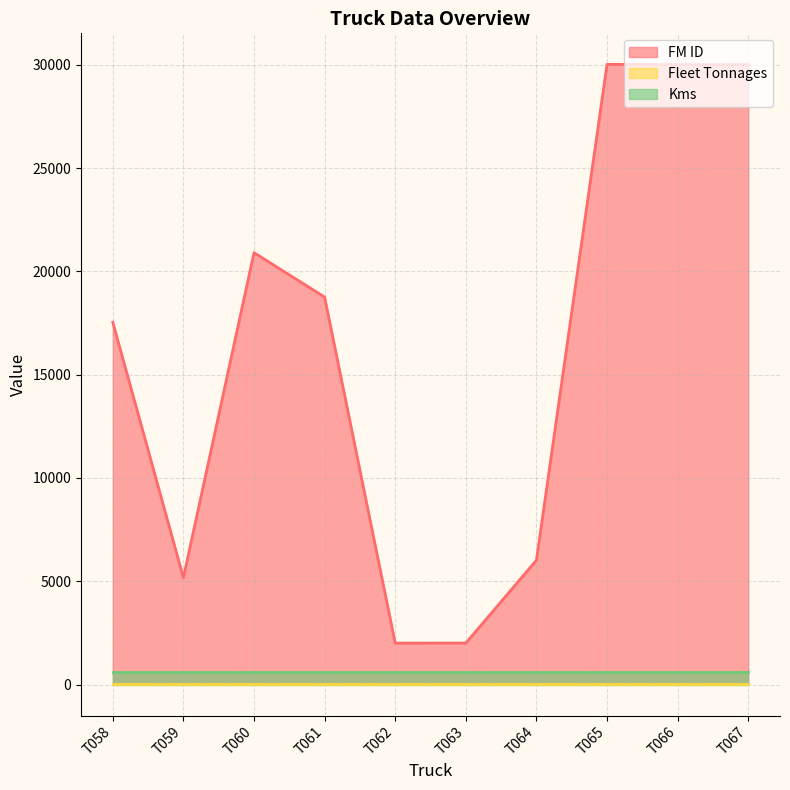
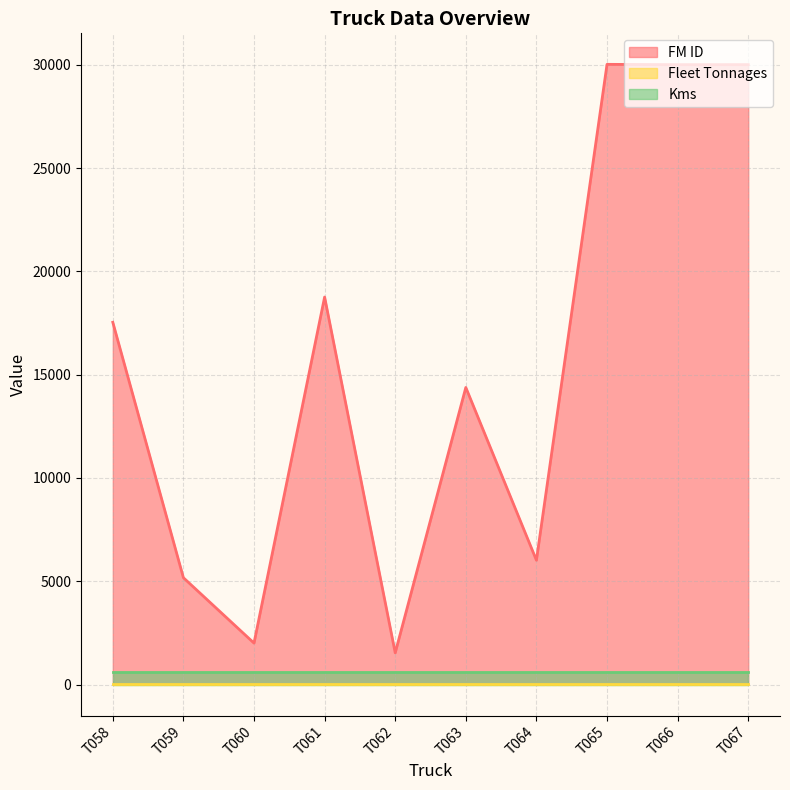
FM ID, T060: 20900 -> 2000
FM ID, T062: 2000 -> 1500
FM ID, T063: 2000 -> 14400
